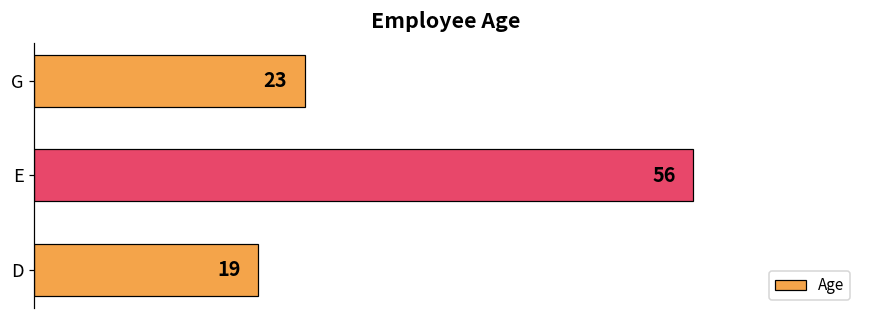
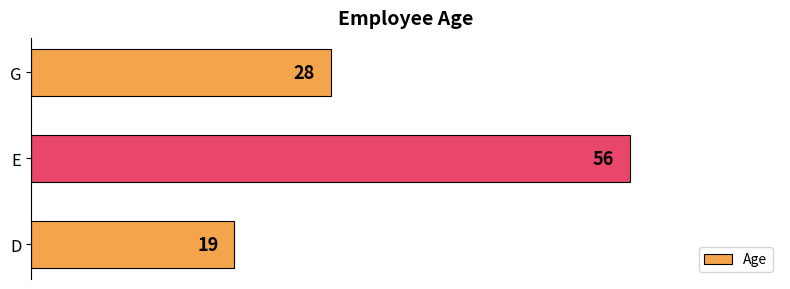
G: 23 -> 28
